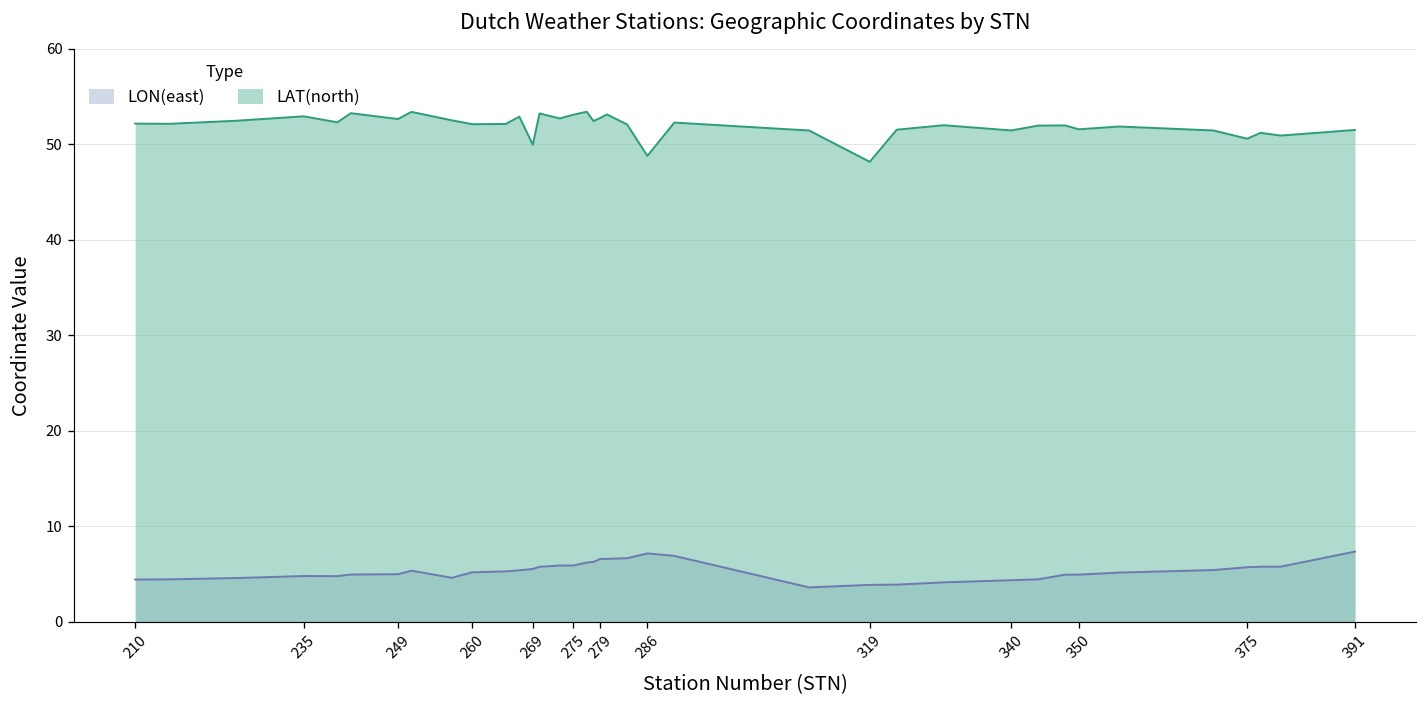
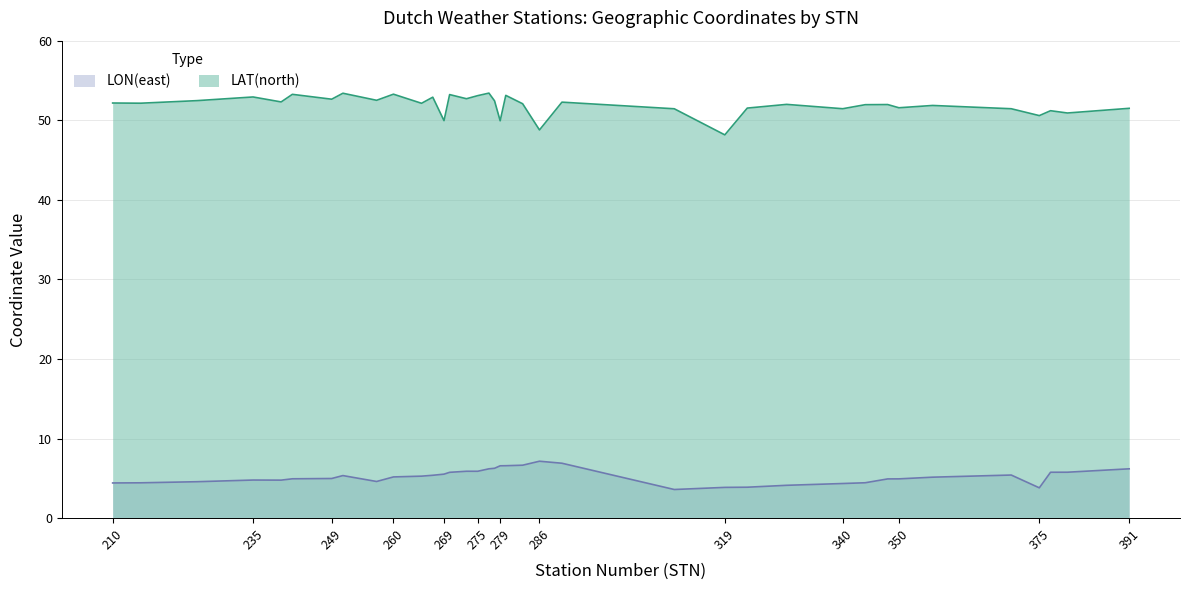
LAT(north), 260: 52 -> 53
LAT(north), 279: 53 -> 50
LON(east), 375: 6 -> 4
LON(east), 391: 7 -> 6
